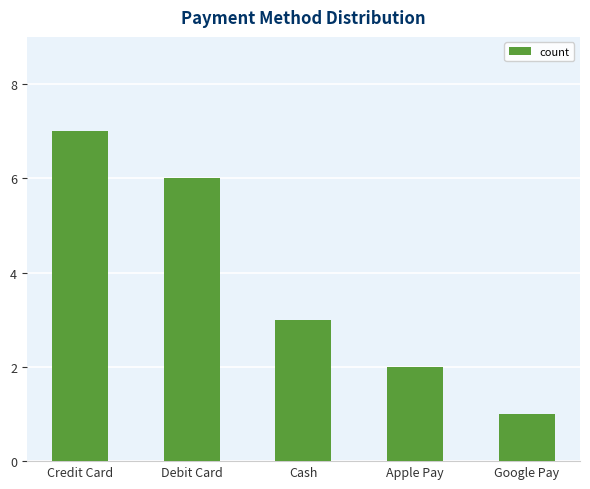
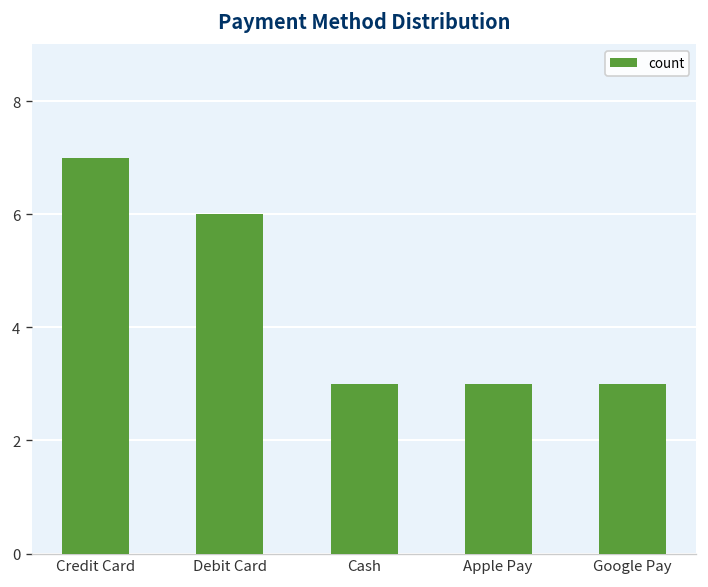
Apple Pay: 2 -> 3
Google Pay: 1 -> 3
